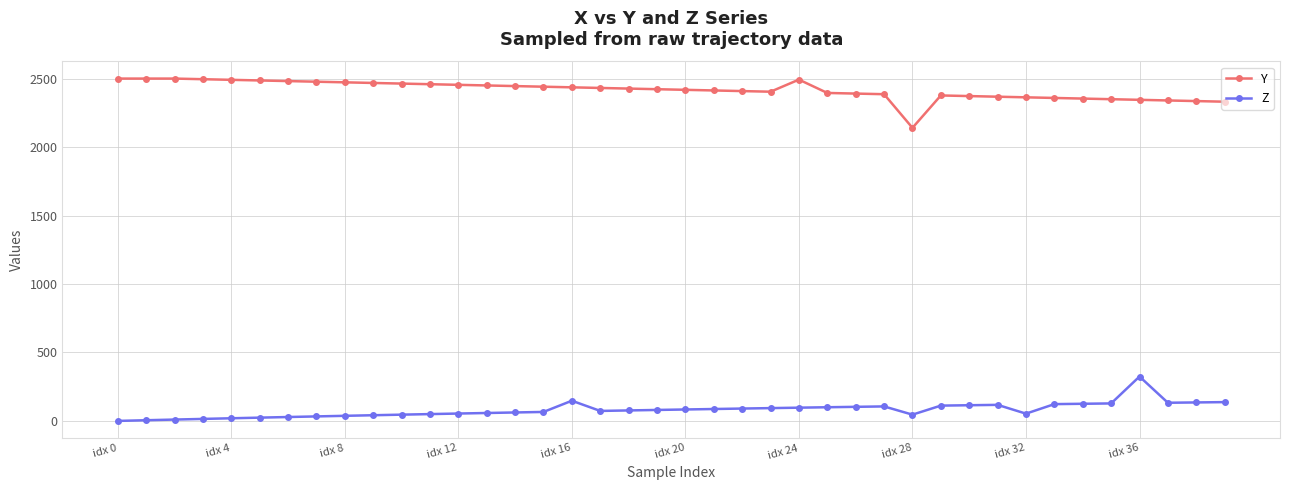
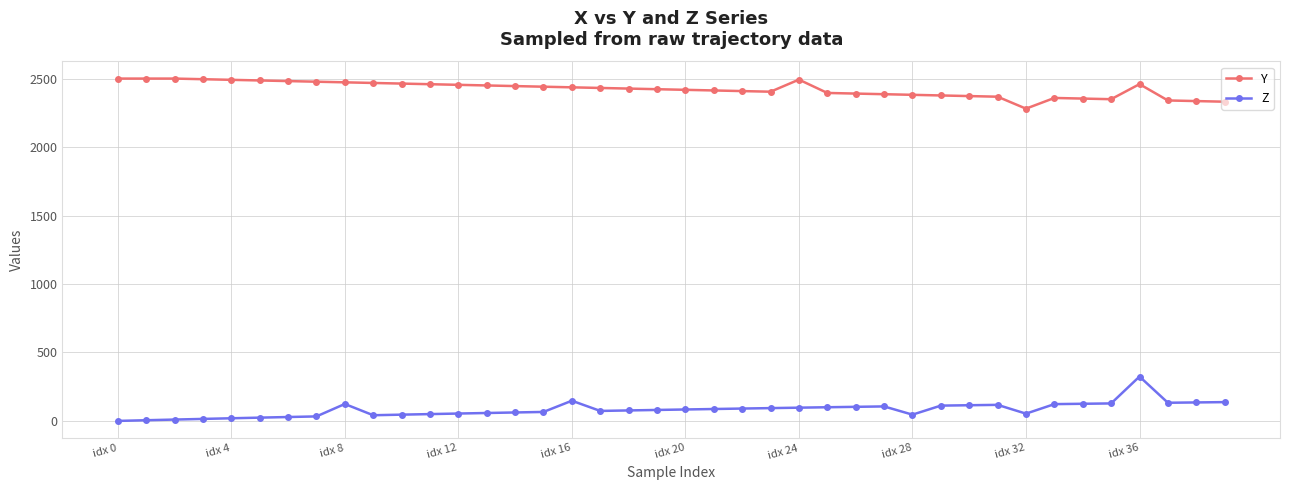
Z, idx 8: 40 -> 120
Y, idx 28: 2140 -> 2380
Y, idx 32: 2360 -> 2280
Y, idx 36: 2340 -> 2460
